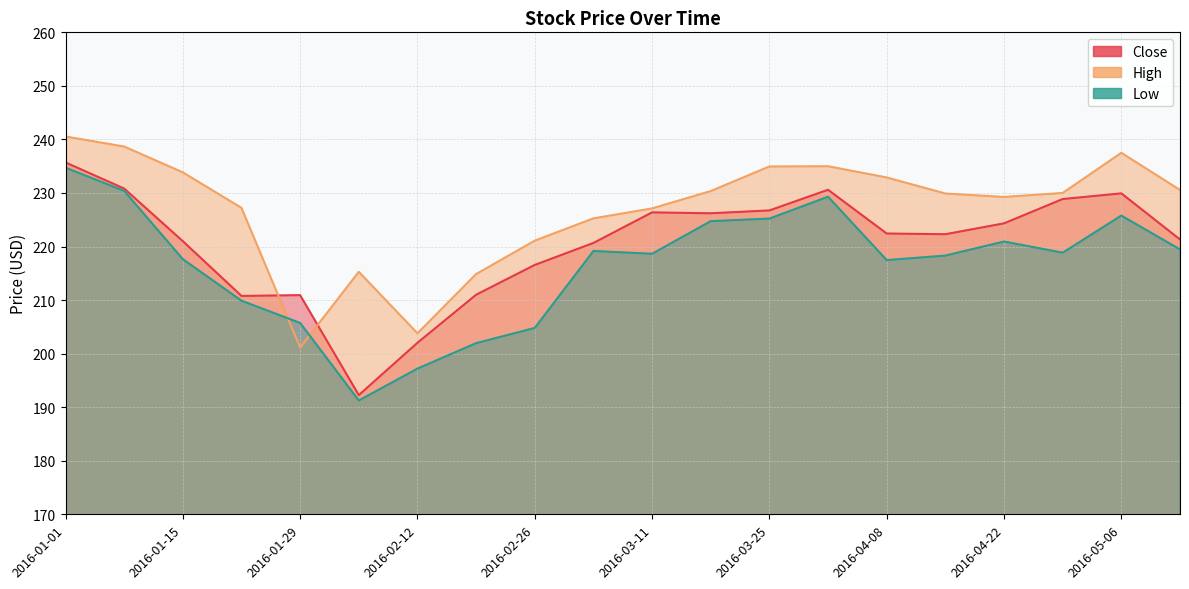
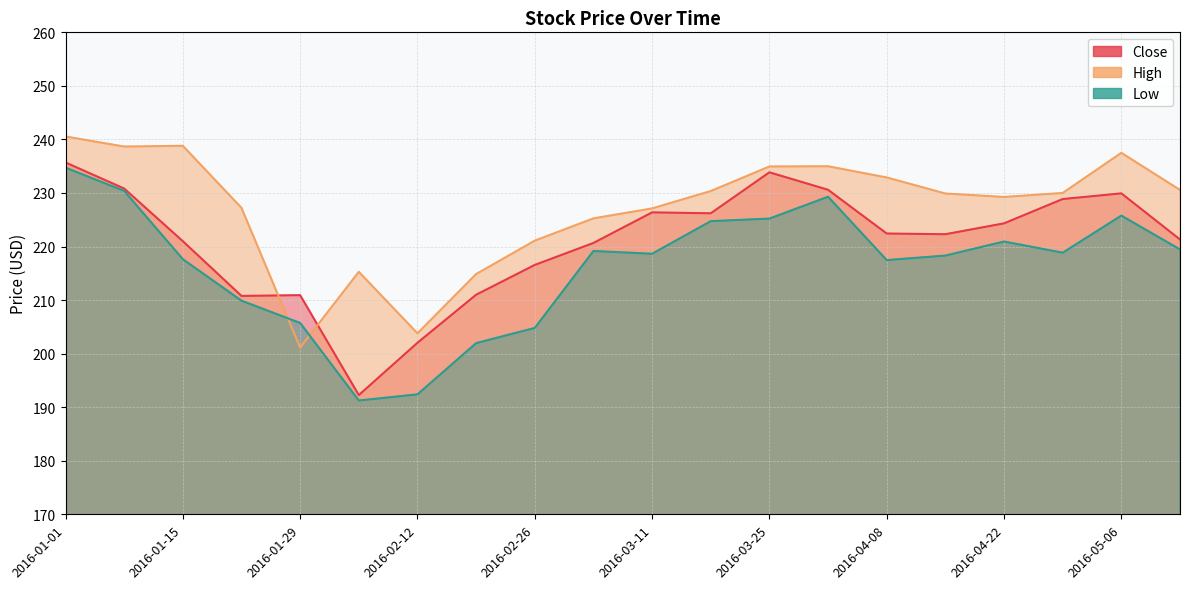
High, 2016-01-15: 234 -> 239
Low, 2016-02-12: 197 -> 192
Close, 2016-03-25: 227 -> 234
